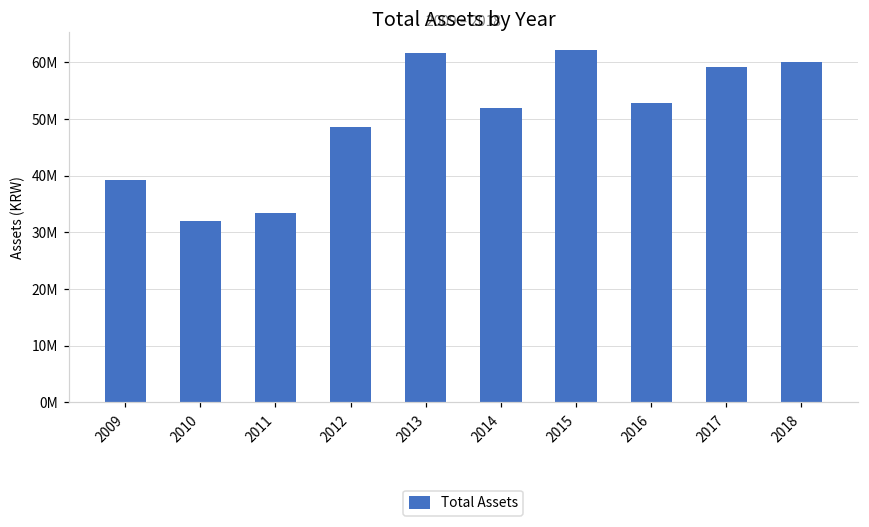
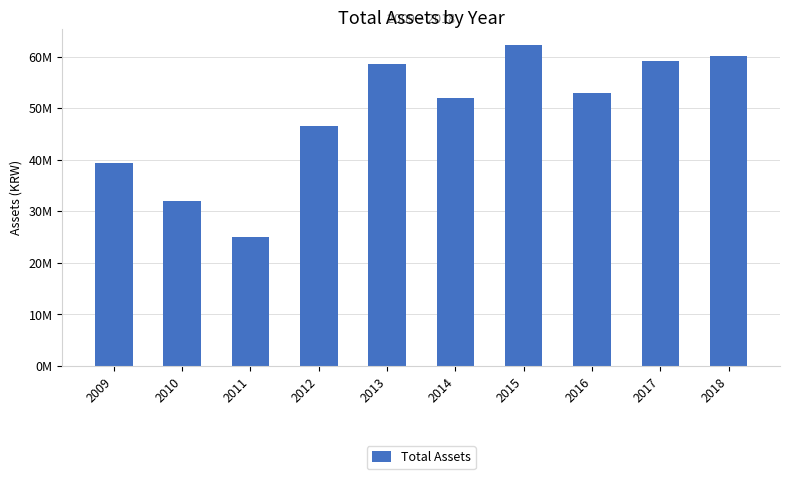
2011: 33000000 -> 25000000
2012: 49000000 -> 47000000
2013: 62000000 -> 59000000
